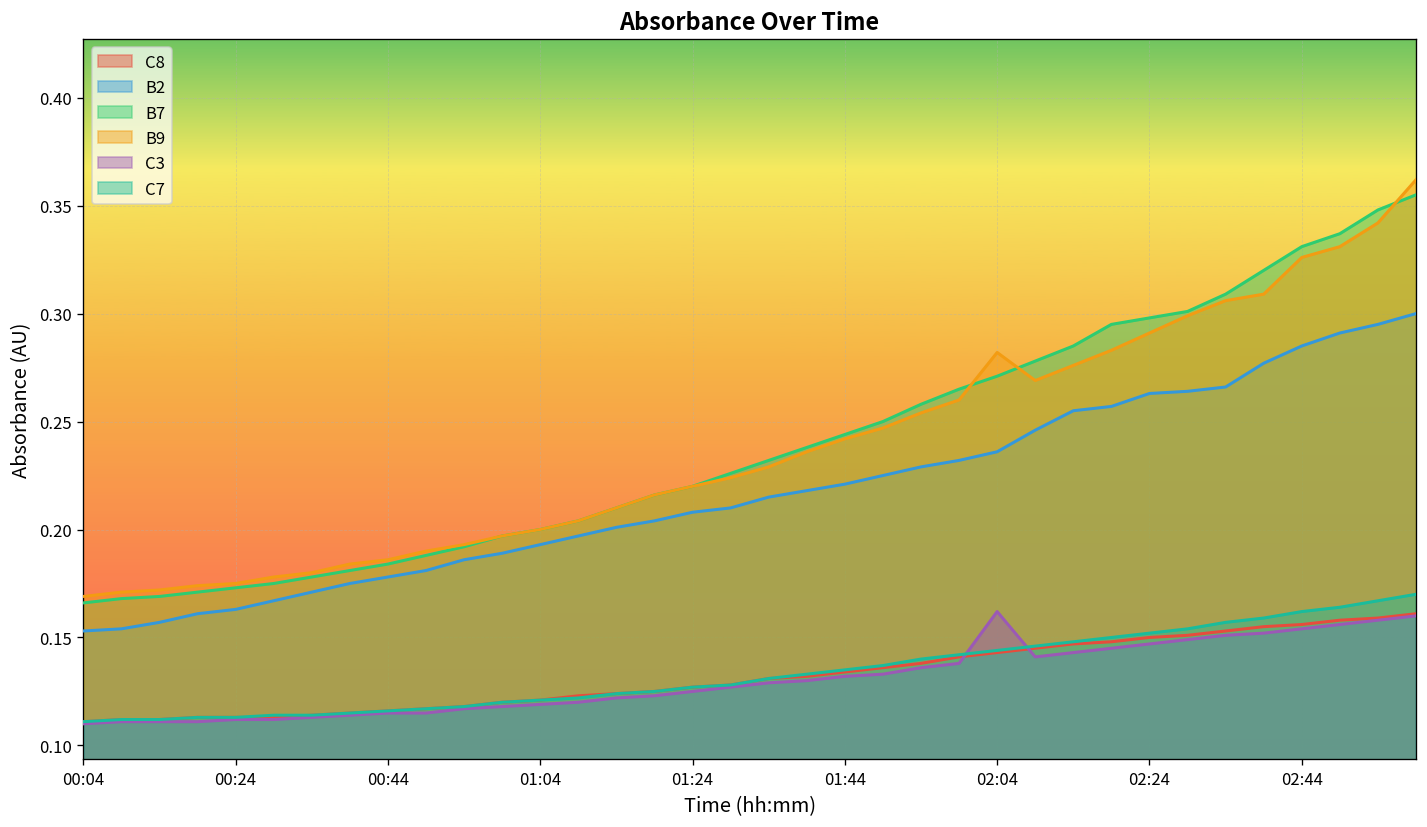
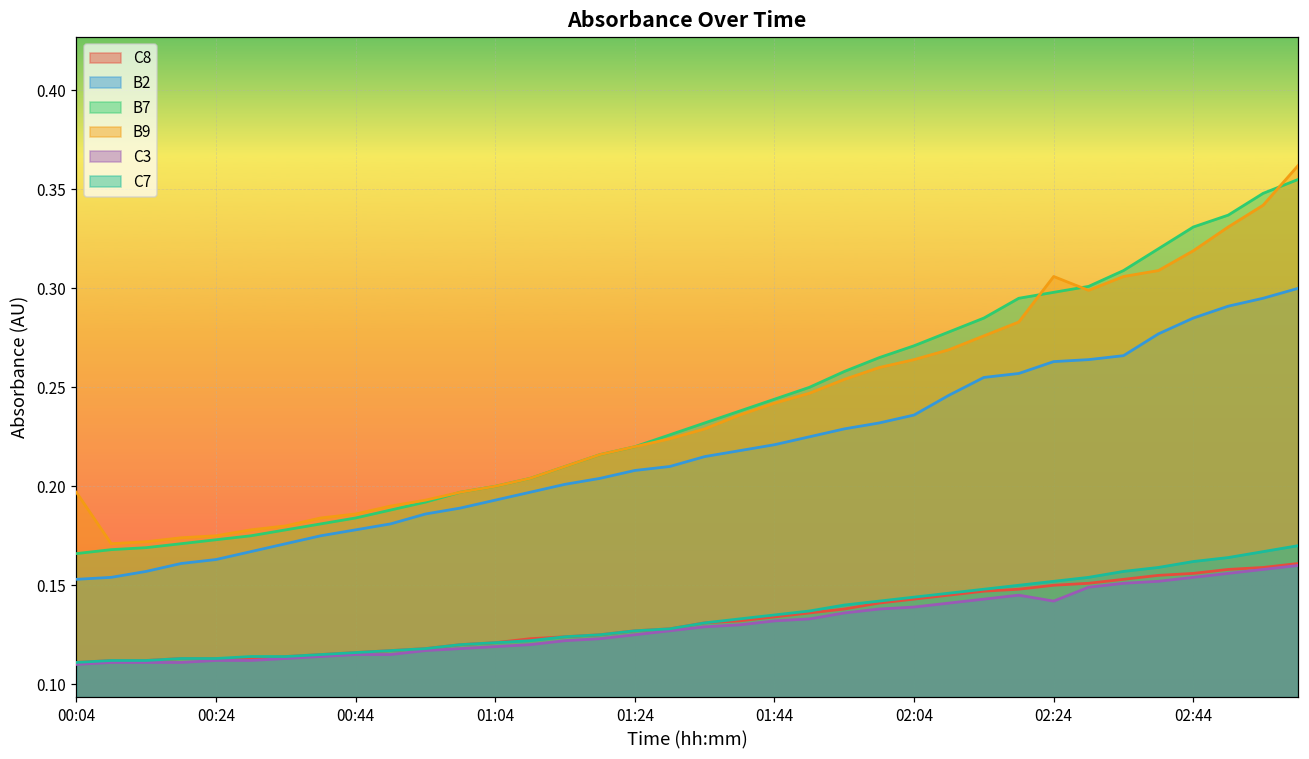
B9, 00:04: 0.169 -> 0.197
B9, 02:04: 0.282 -> 0.264
C3, 02:04: 0.162 -> 0.139
B9, 02:24: 0.291 -> 0.306
C3, 02:24: 0.147 -> 0.142
B9, 02:44: 0.326 -> 0.319
